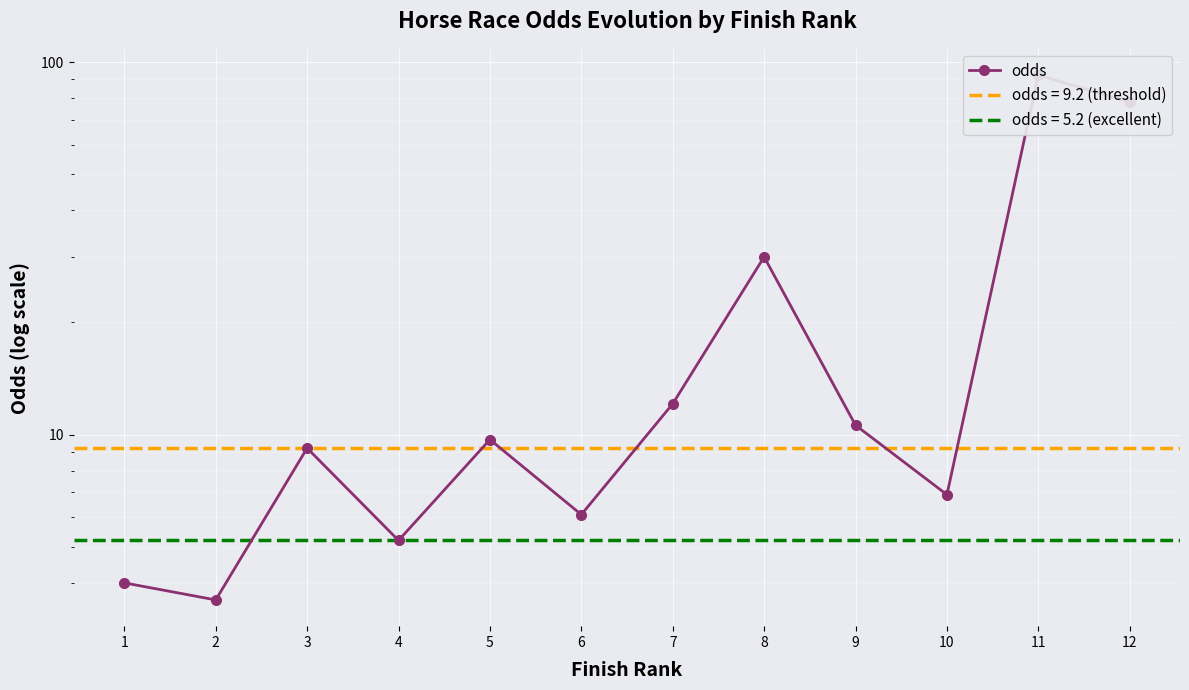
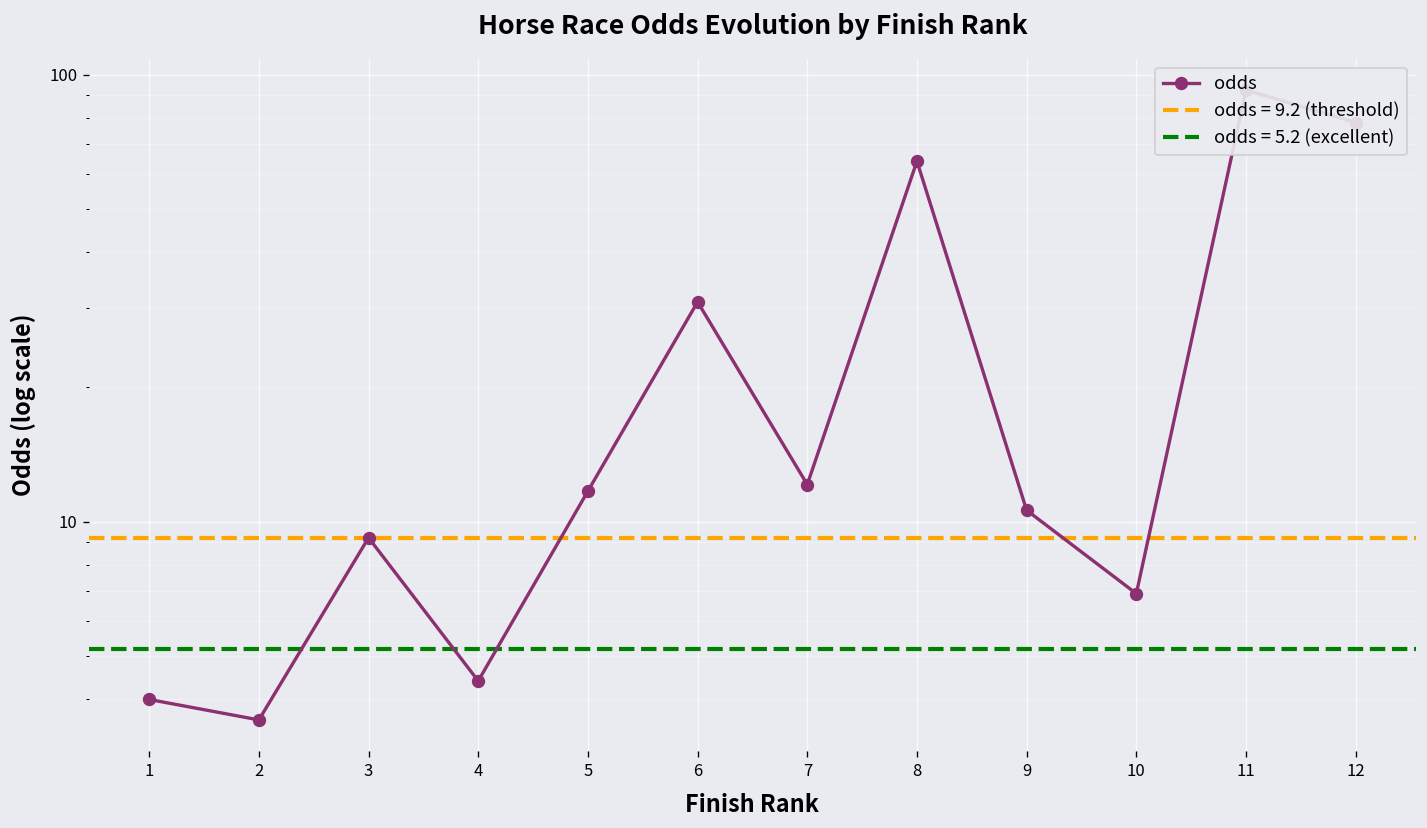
4: 5.2 -> 4.4
5: 9.7 -> 11.7
6: 6.1 -> 31
8: 30 -> 64
